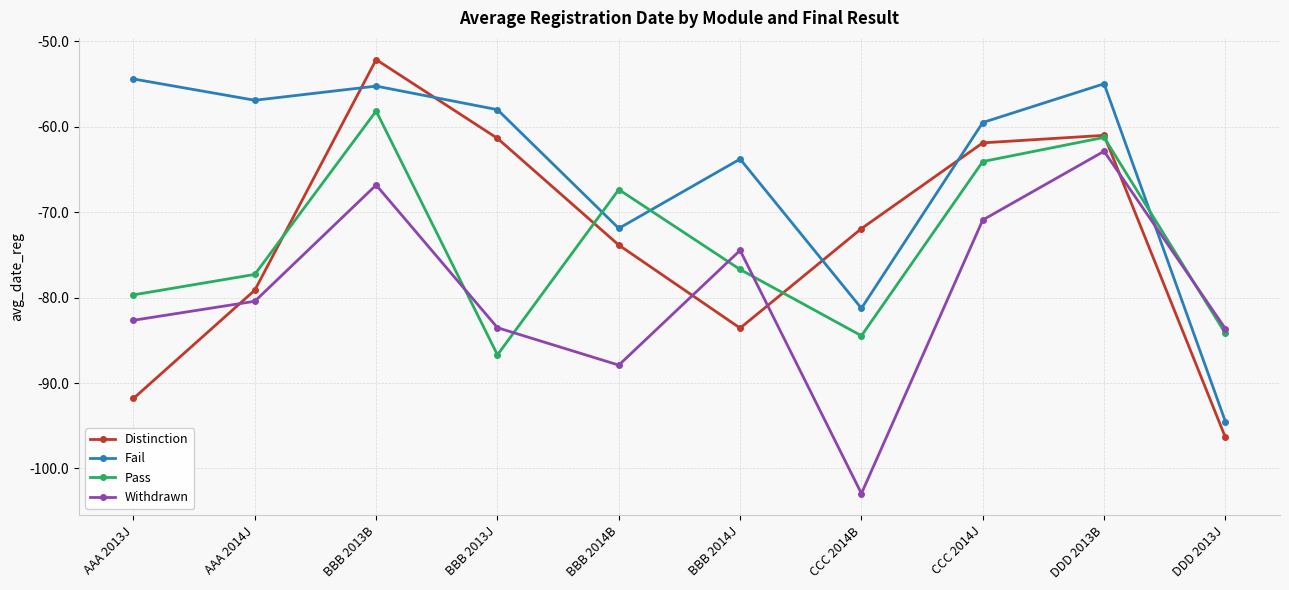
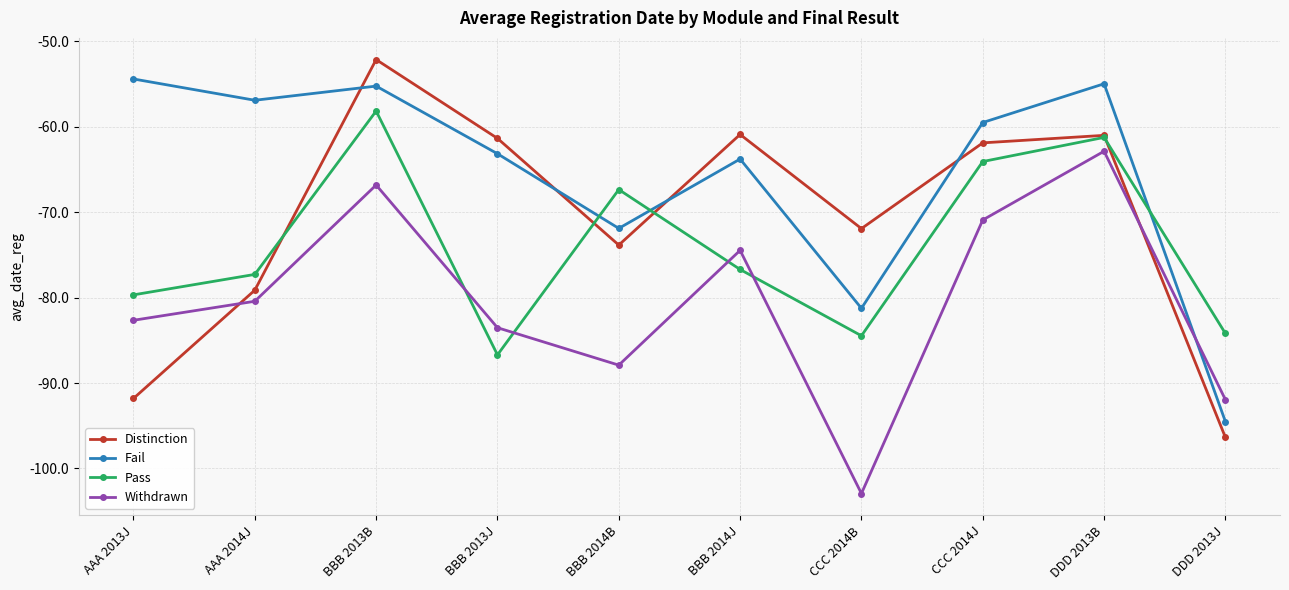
Fail, BBB 2013J: -58 -> -63
Distinction, BBB 2014J: -84 -> -61
Withdrawn, DDD 2013J: -84 -> -92
